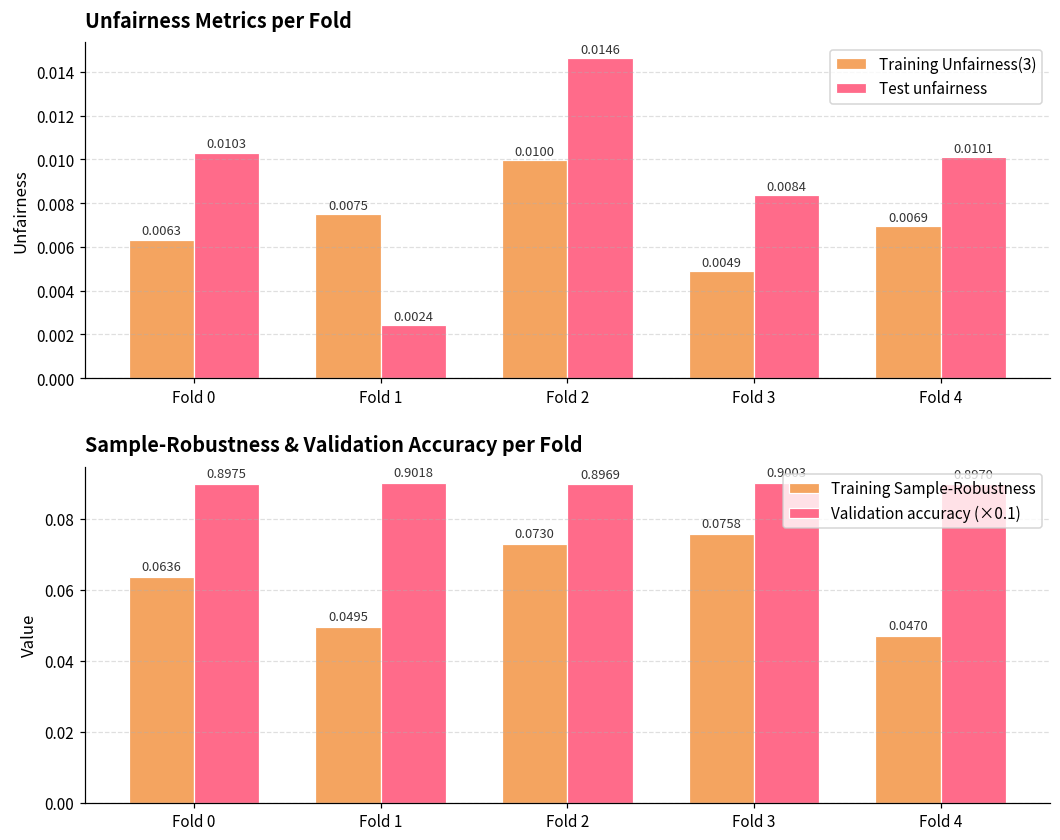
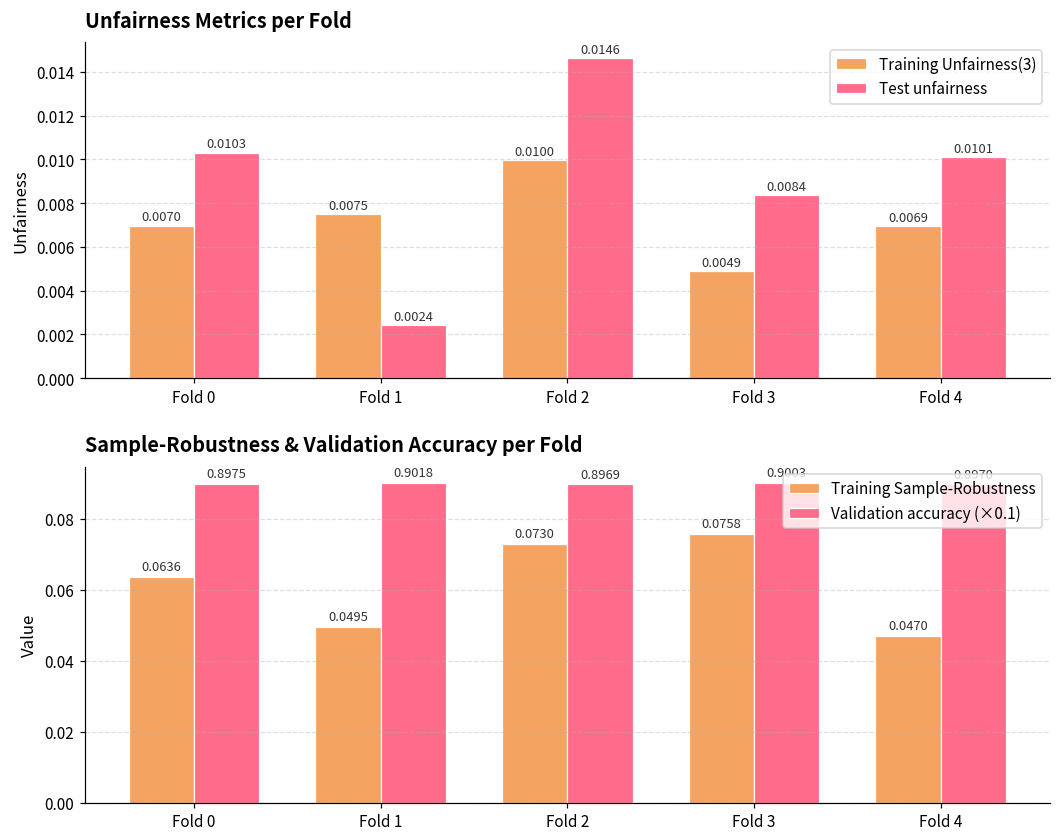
Unfairness Metrics per Fold, Training Unfairness(3), Fold 0: 0.0063 -> 0.0070
